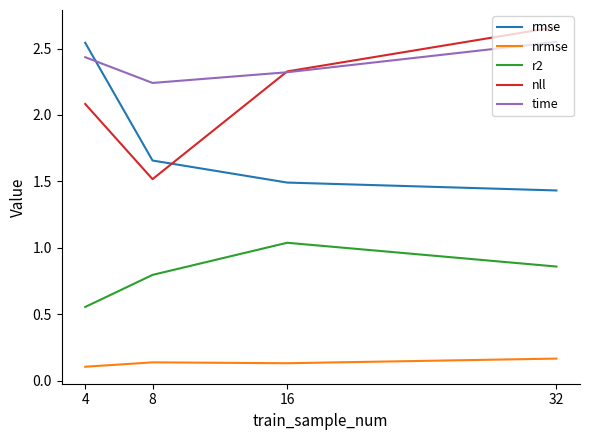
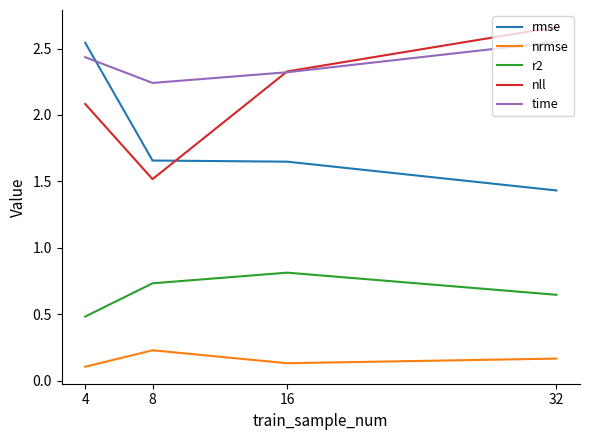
r2, 4: 0.55 -> 0.48
nrmse, 8: 0.14 -> 0.23
r2, 8: 0.80 -> 0.73
rmse, 16: 1.49 -> 1.65
r2, 16: 1.04 -> 0.81
r2, 32: 0.86 -> 0.65
